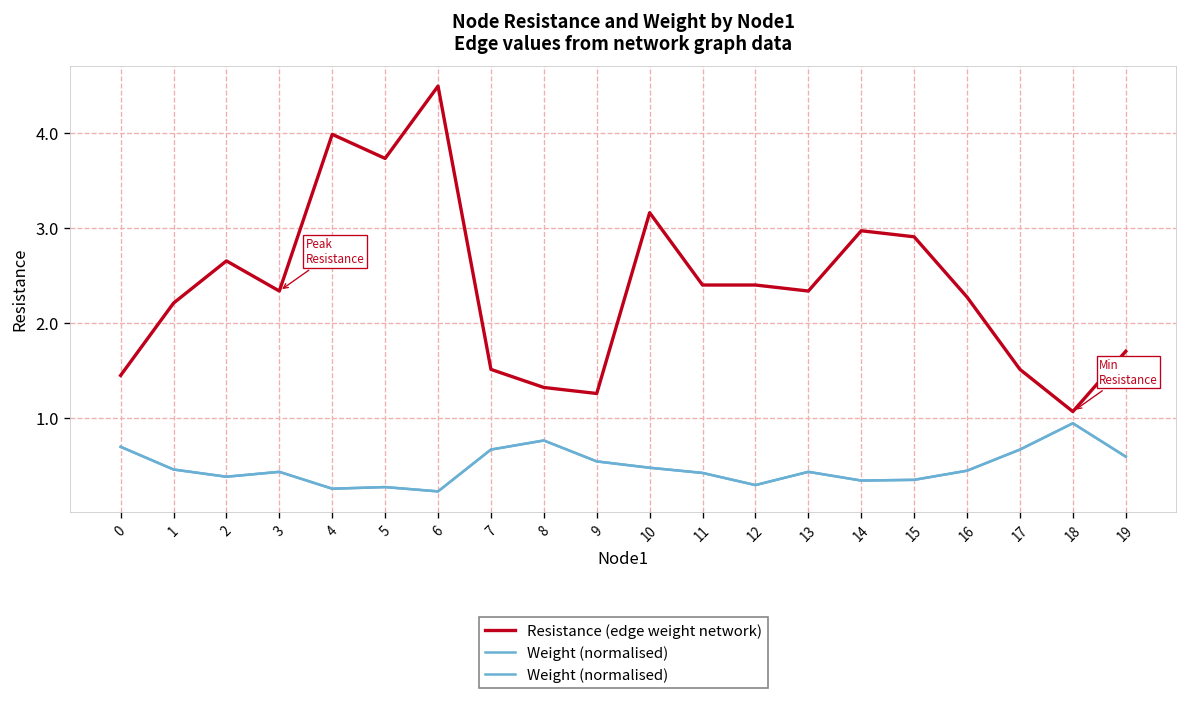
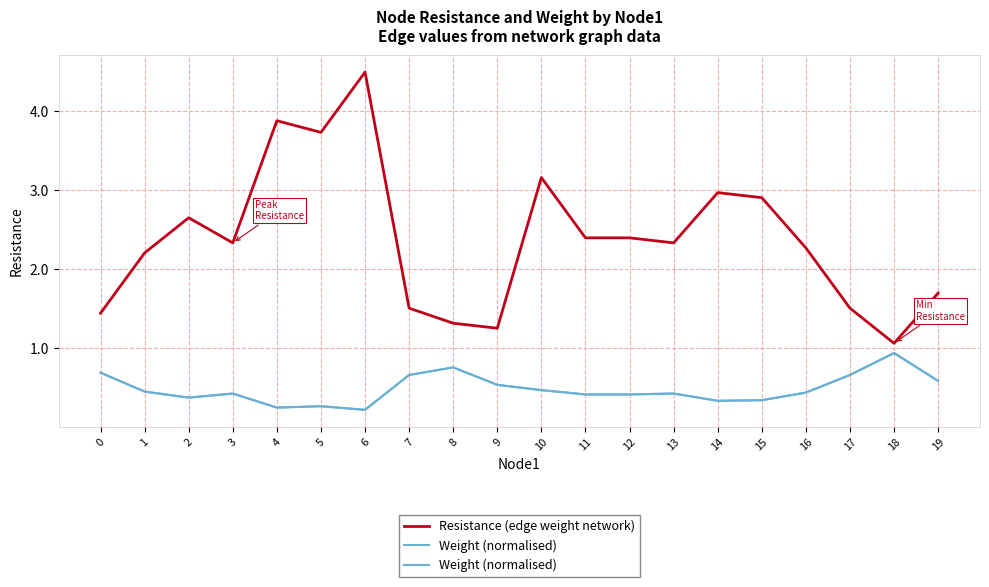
Resistance (edge weight network), 4: 4.0 -> 3.9
Weight (normalised), 12: 0.3 -> 0.4
